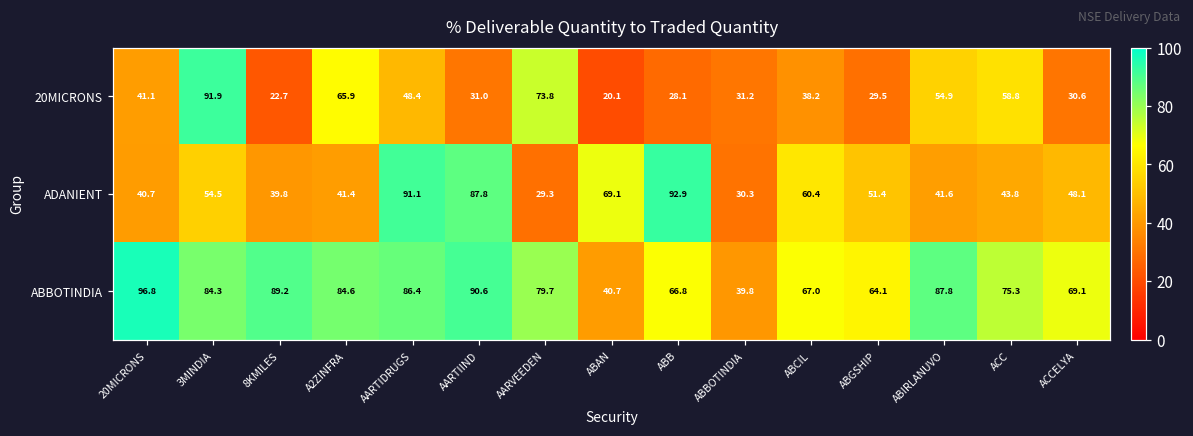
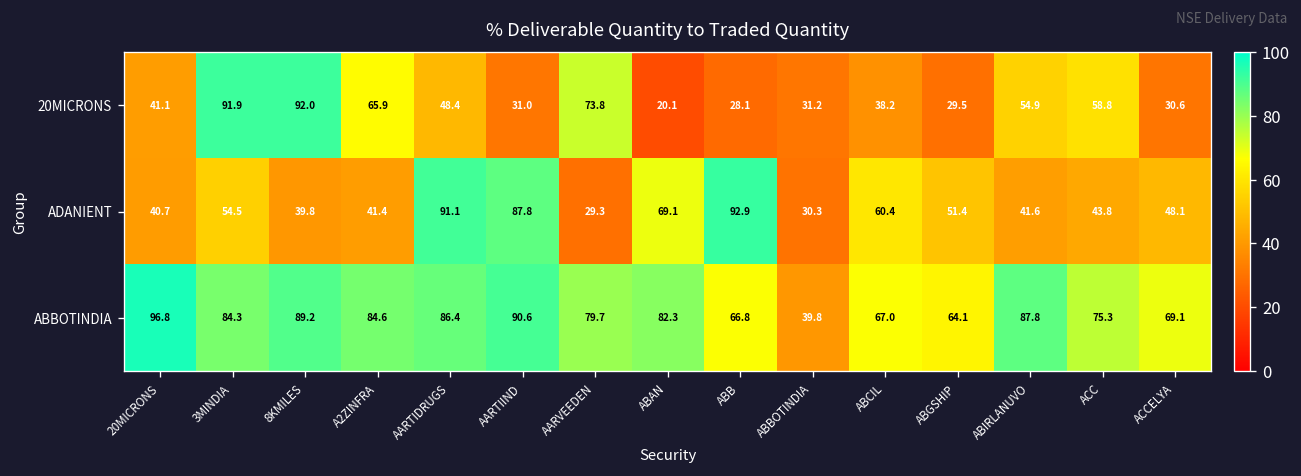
20MICRONS, 8KMILES: 22.7 -> 92.0
ABBOTINDIA, ABAN: 40.7 -> 82.3
